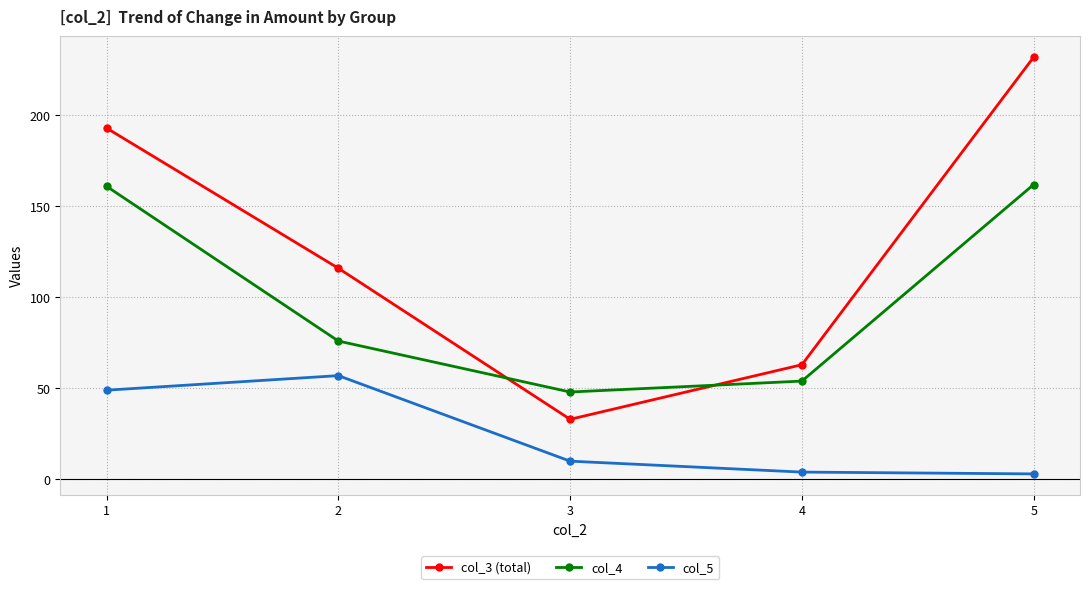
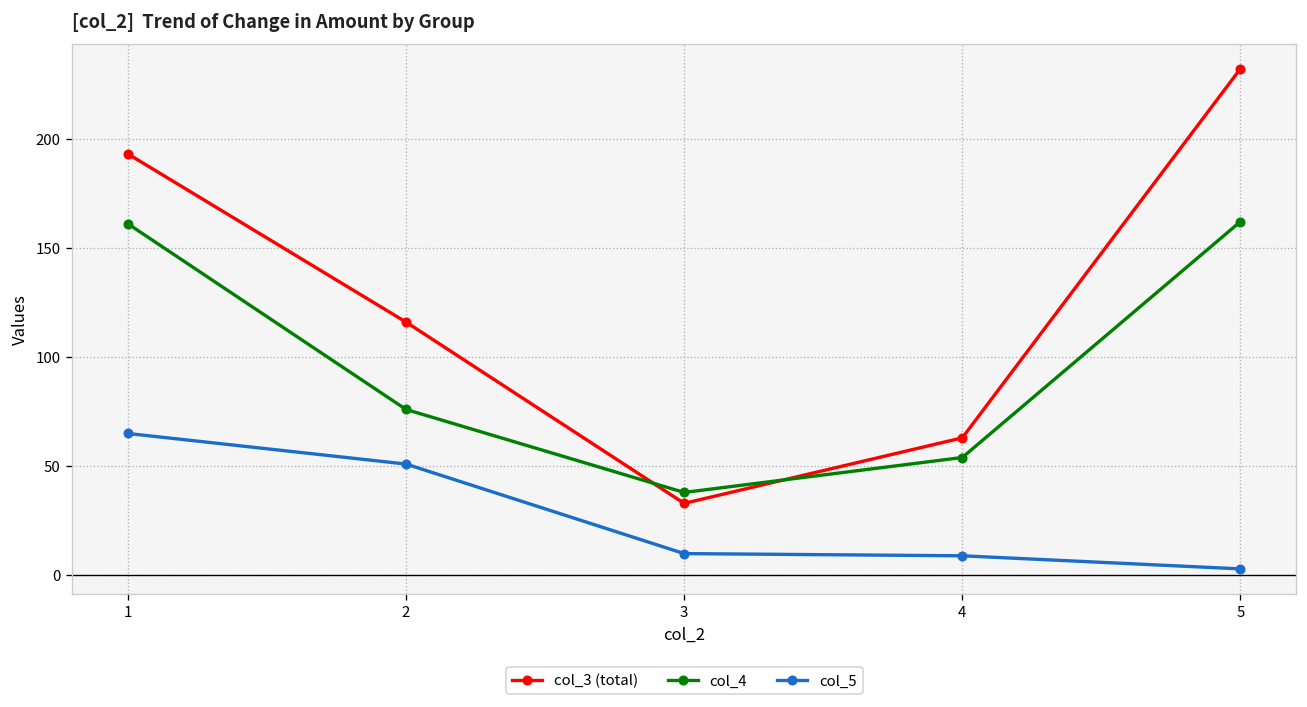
col_5, 1: 49 -> 65
col_5, 2: 57 -> 51
col_4, 3: 48 -> 38
col_5, 4: 4 -> 9
